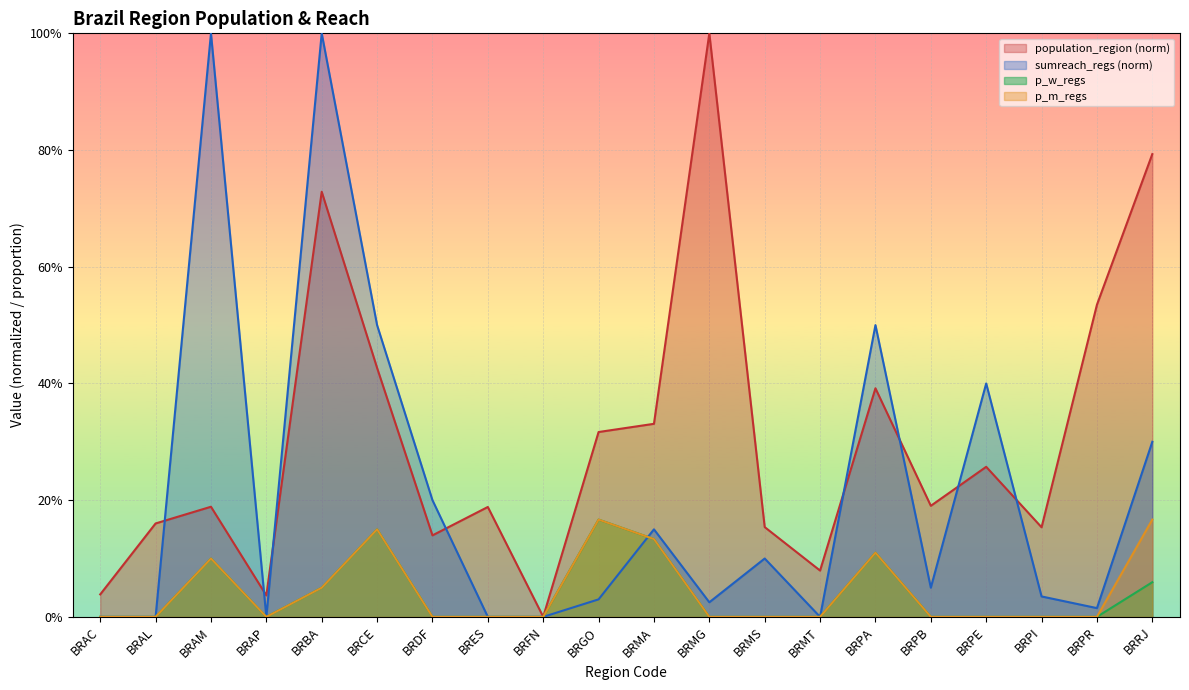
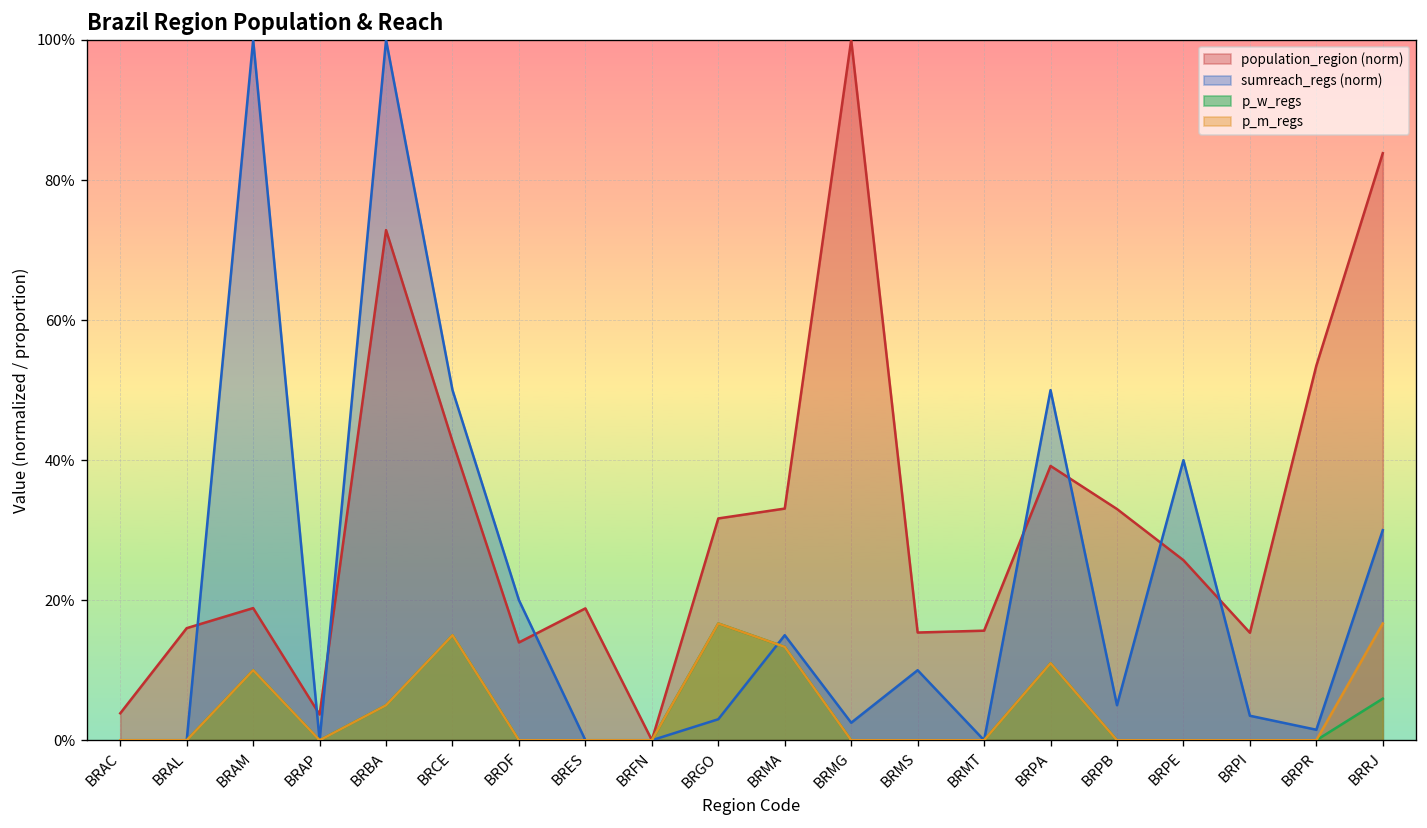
population_region (norm), BRMT: 8% -> 16%
population_region (norm), BRPB: 19% -> 33%
population_region (norm), BRRJ: 79% -> 84%
